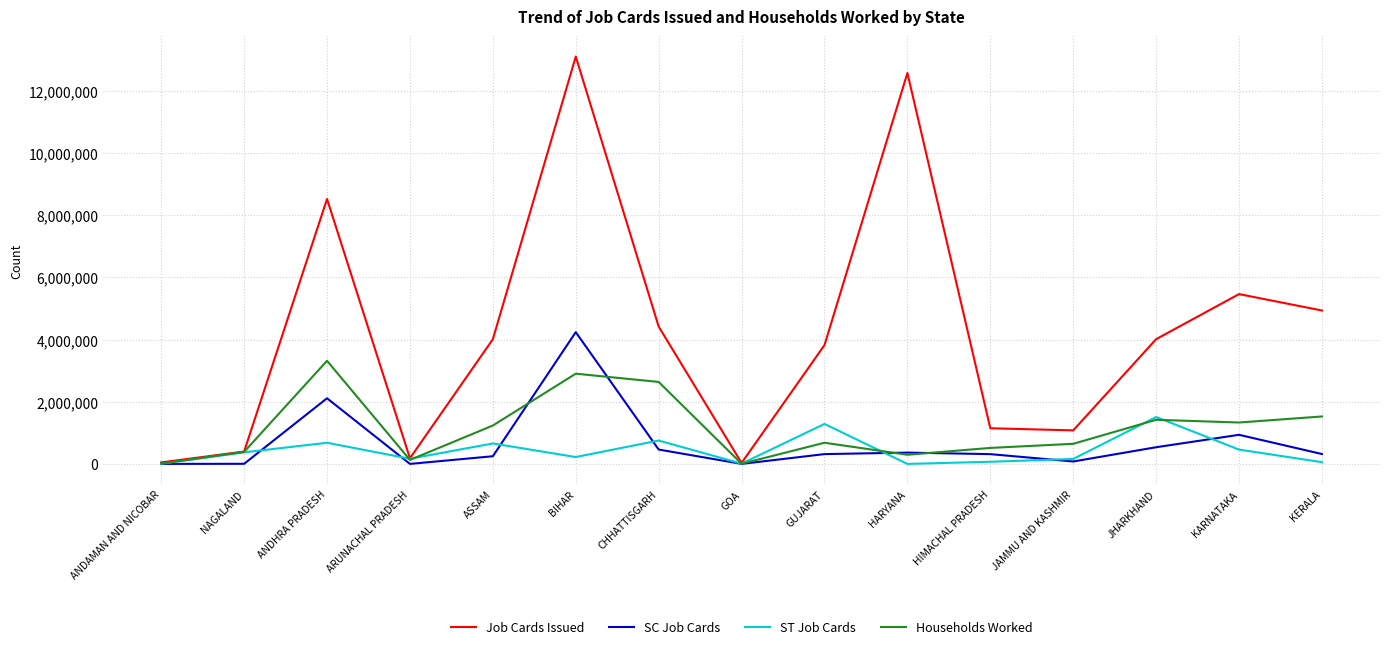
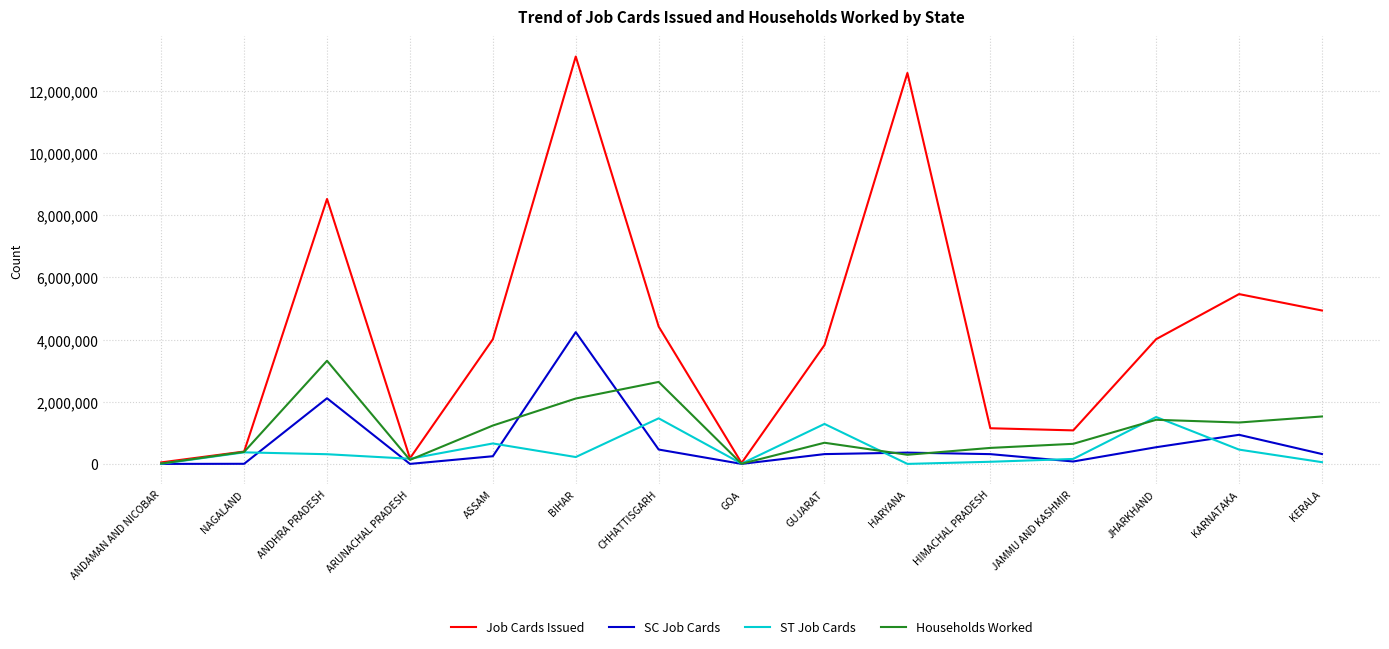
ST Job Cards, ANDHRA PRADESH: 700,000 -> 300,000
Households Worked, BIHAR: 2,900,000 -> 2,100,000
ST Job Cards, CHHATTISGARH: 800,000 -> 1,500,000
